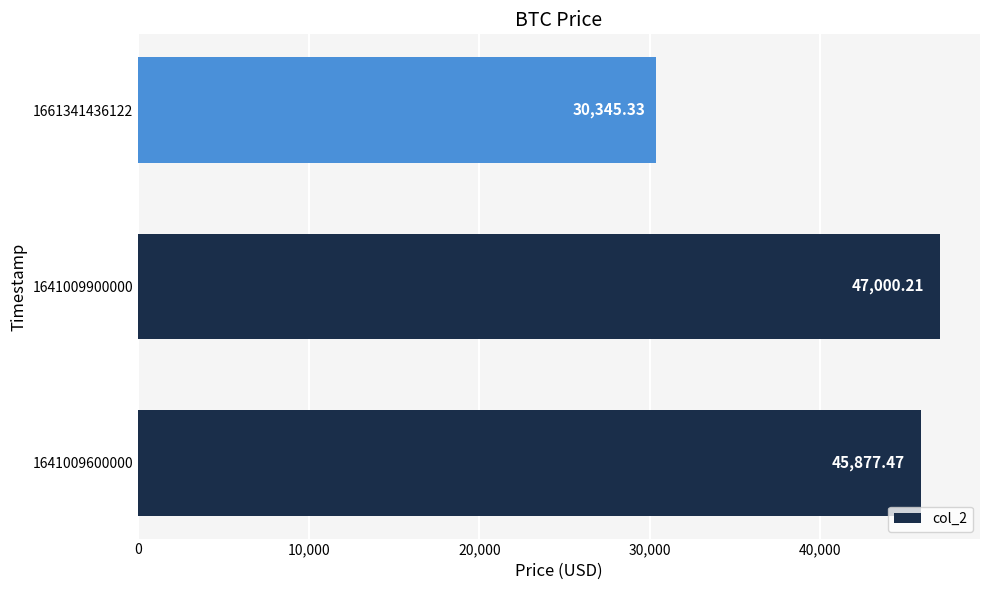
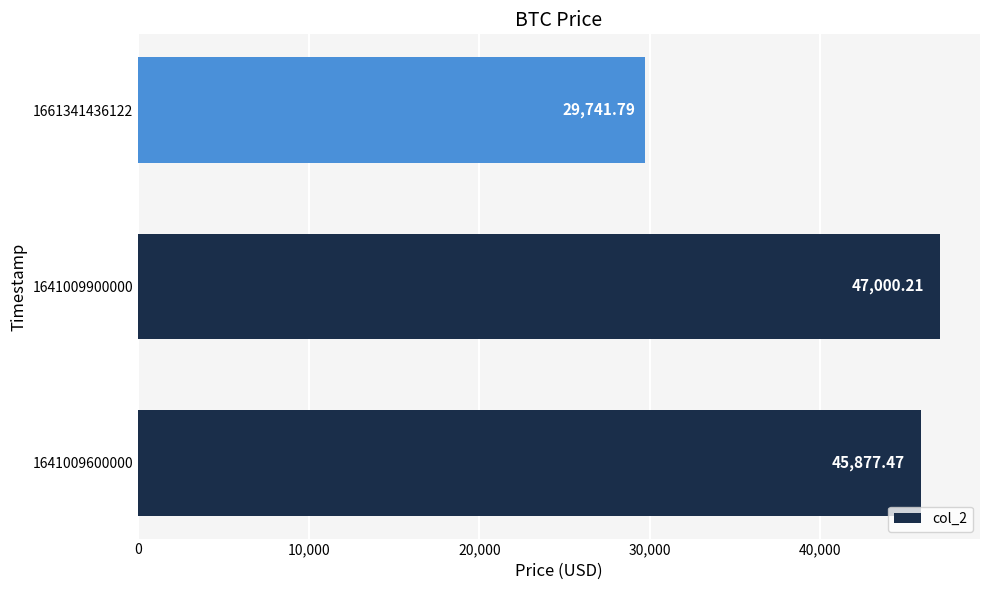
1661341436122: 30,345.33 -> 29,741.79
